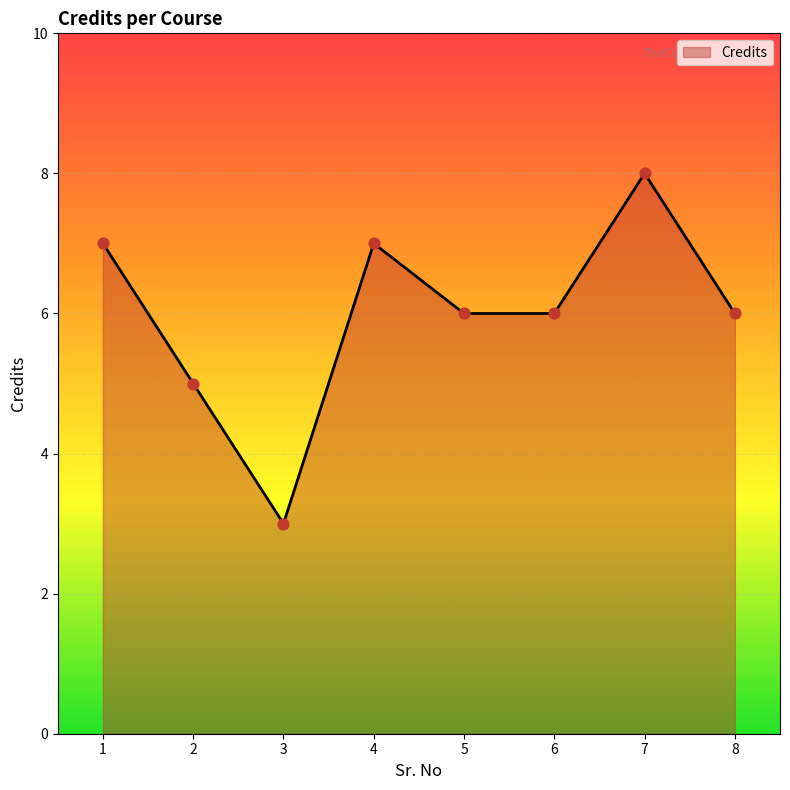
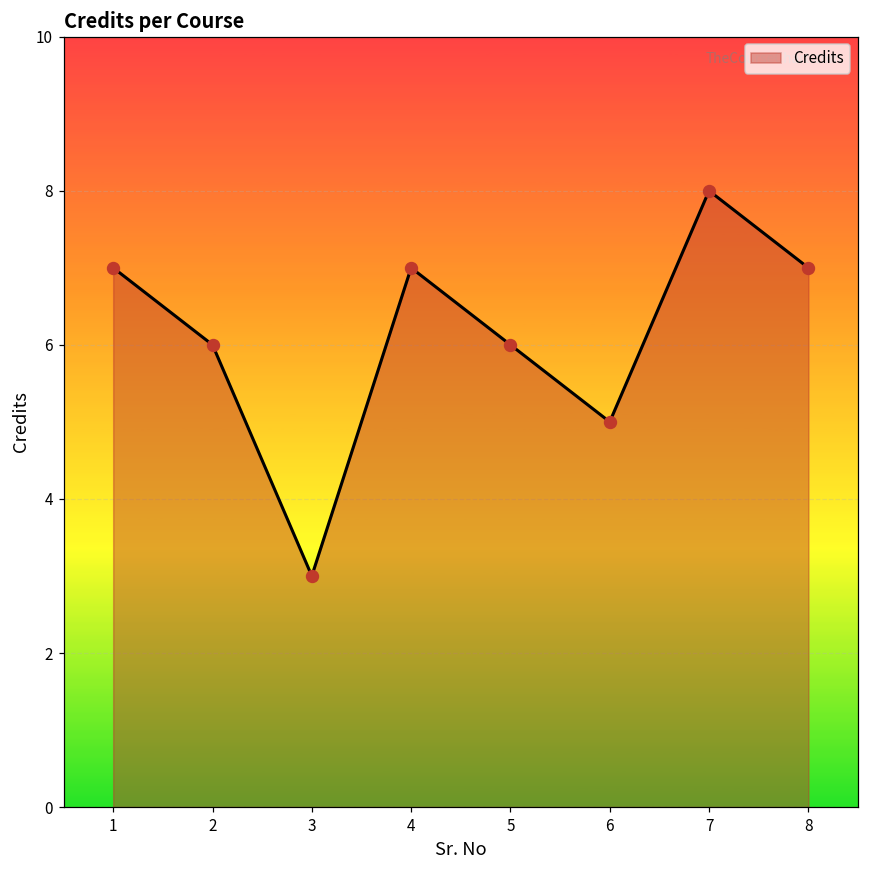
2: 5 -> 6
6: 6 -> 5
8: 6 -> 7
